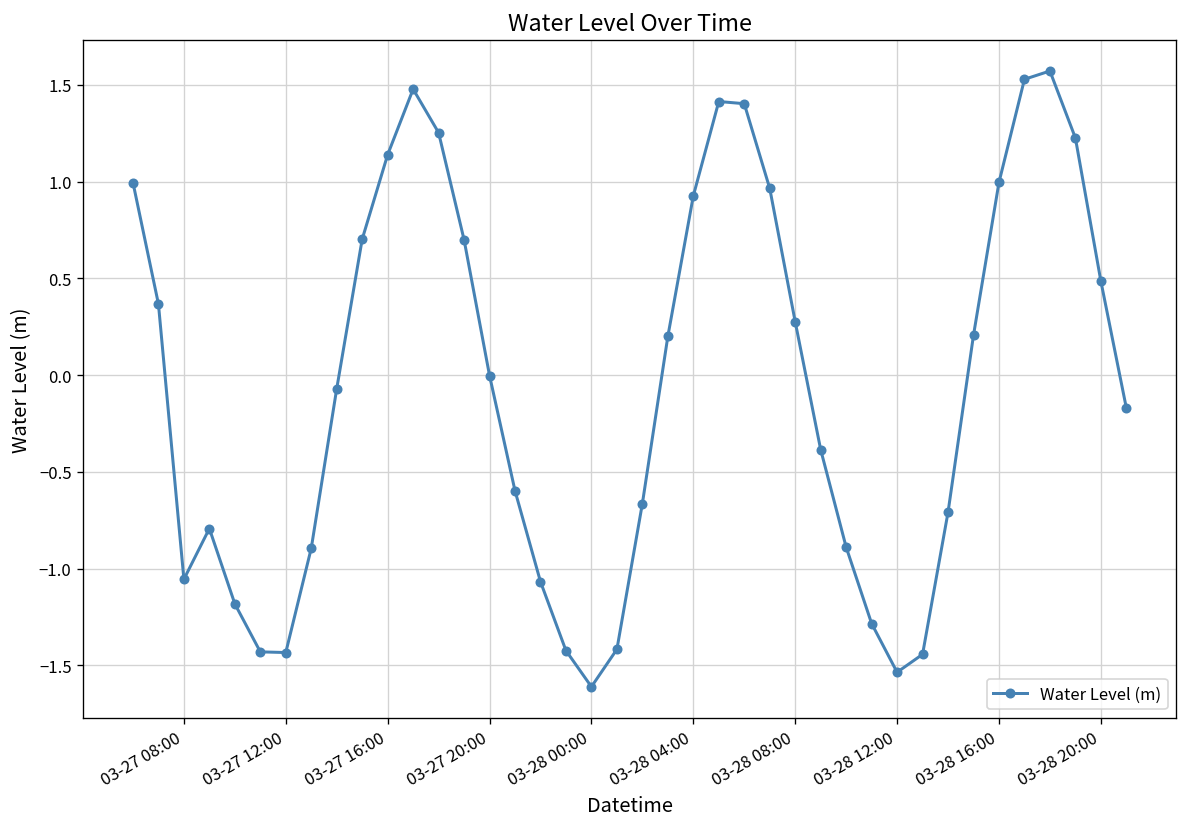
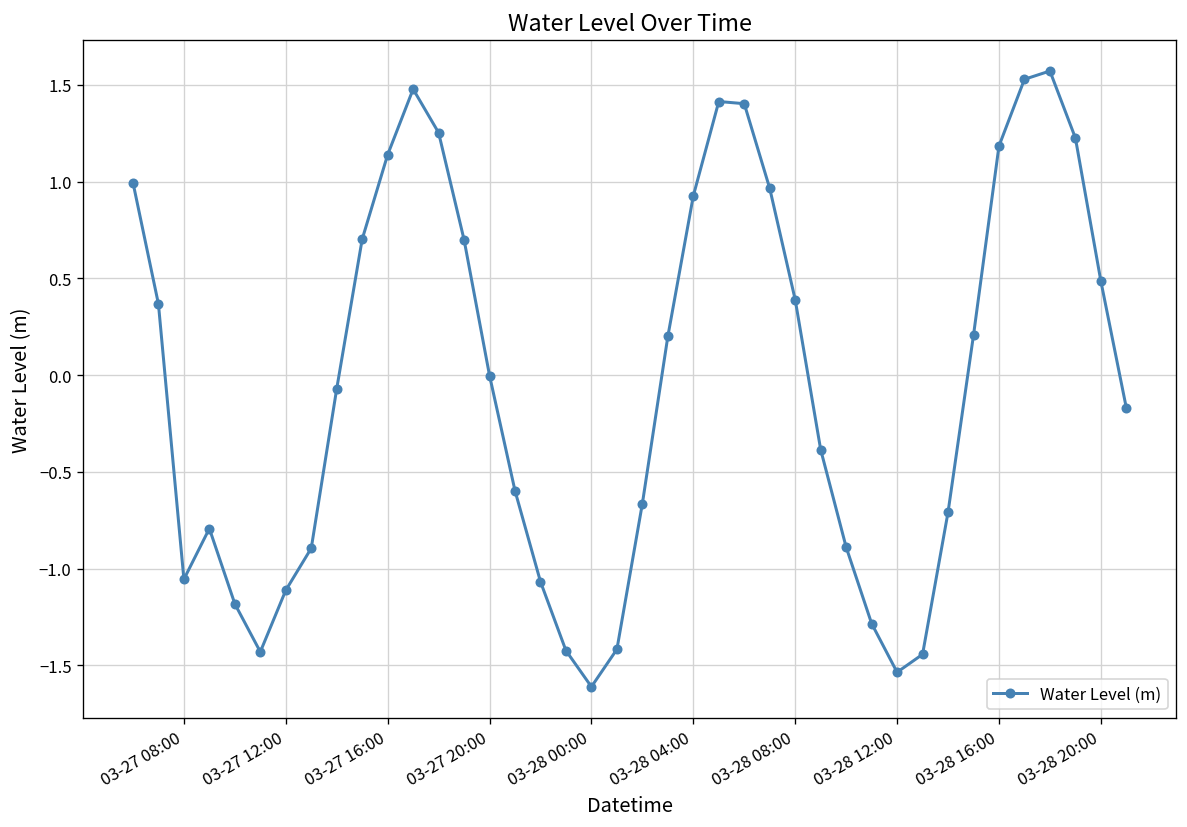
03-27 12:00: -1.43 -> -1.11
03-28 08:00: 0.28 -> 0.39
03-28 16:00: 1.00 -> 1.18
